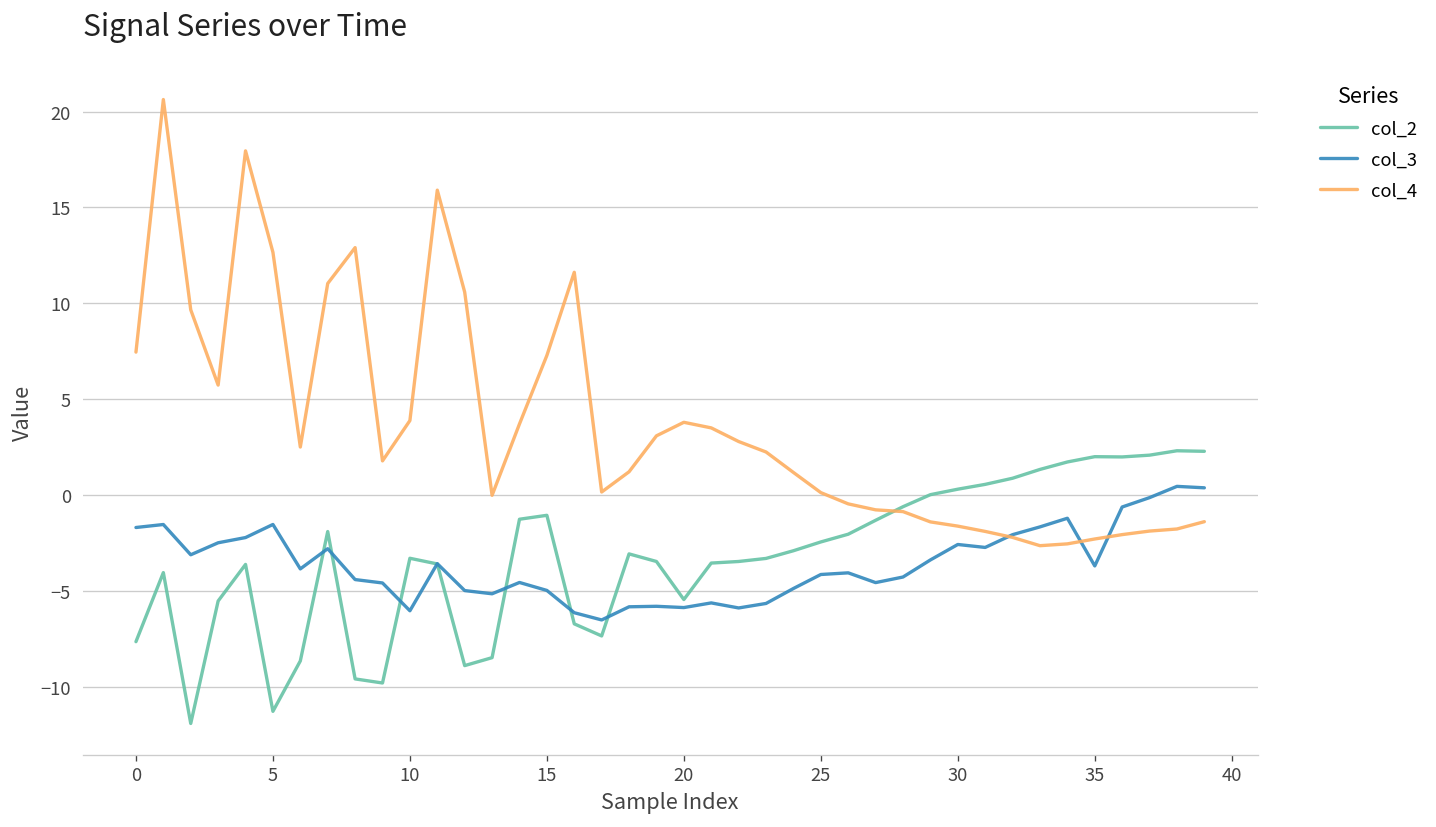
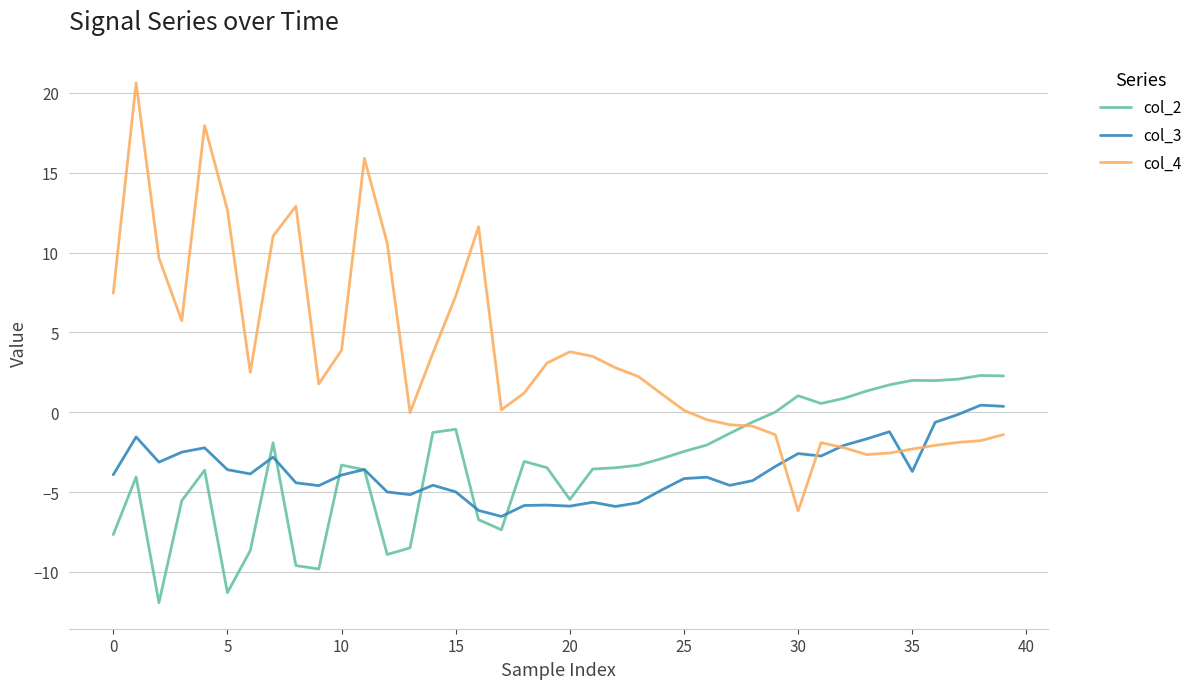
col_3, 0: -1.7 -> -3.9
col_3, 5: -1.5 -> -3.6
col_3, 10: -6.0 -> -3.9
col_2, 30: 0.3 -> 1.0
col_4, 30: -1.6 -> -6.2
